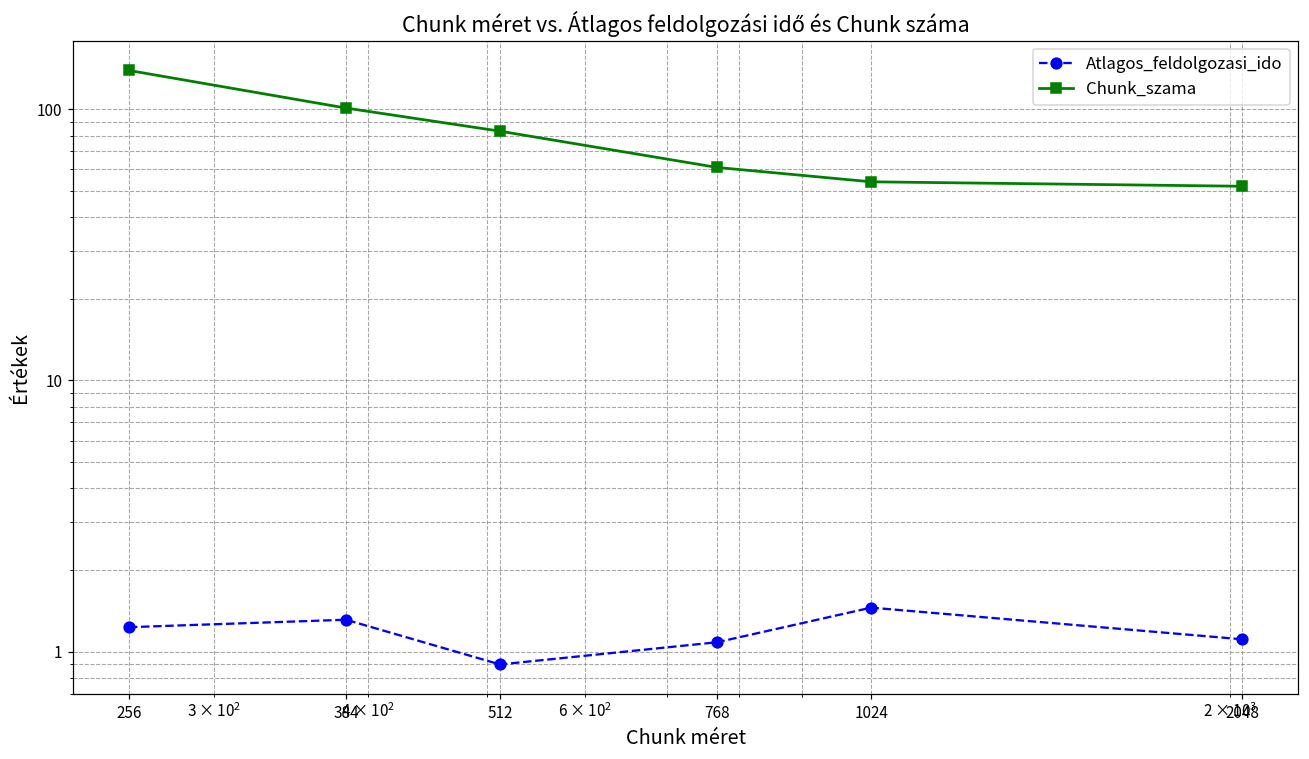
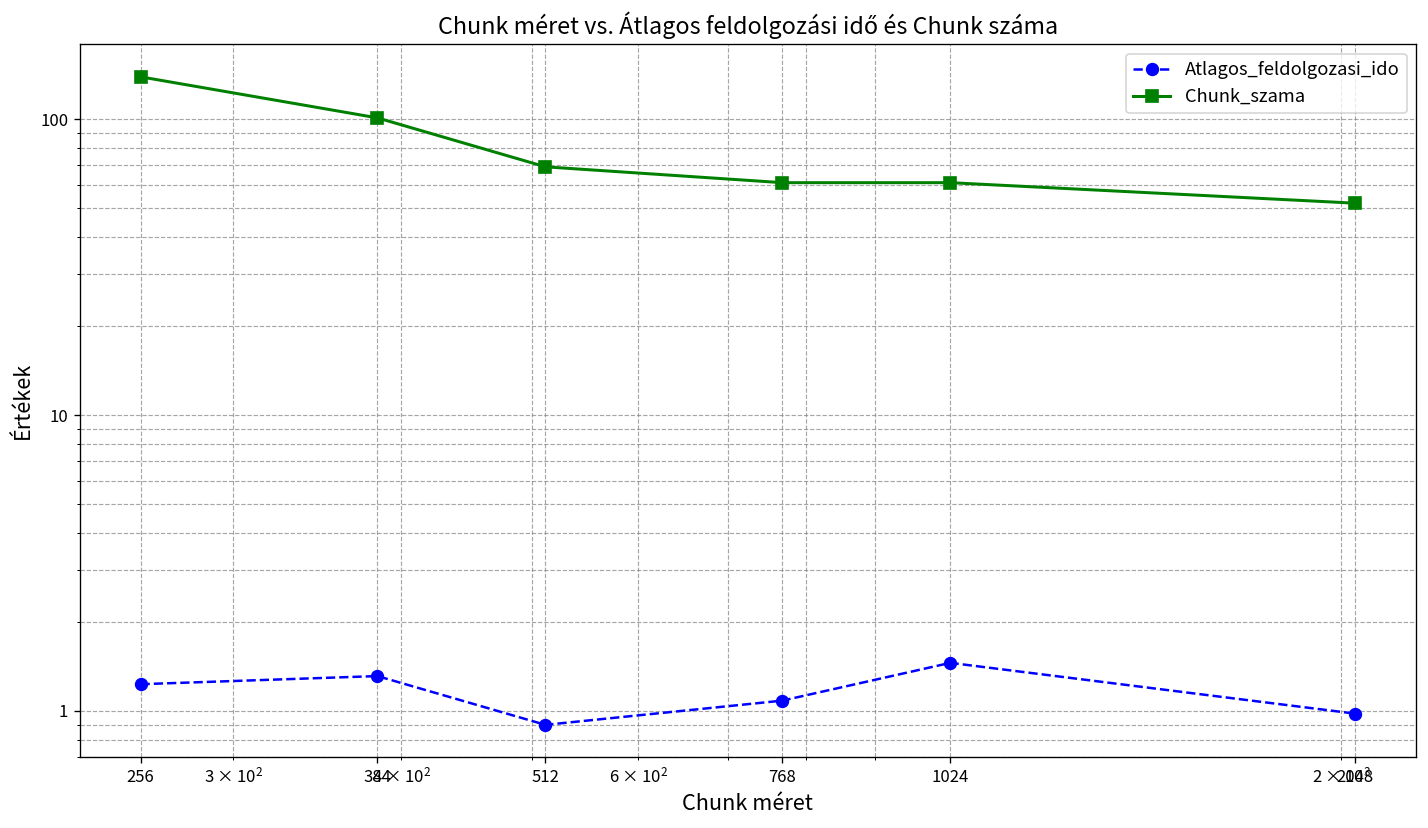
Chunk_szama, 512: 83 -> 69
Chunk_szama, 1024: 54 -> 61
Atlagos_feldolgozasi_ido, 2048: 1.1 -> 0.98
